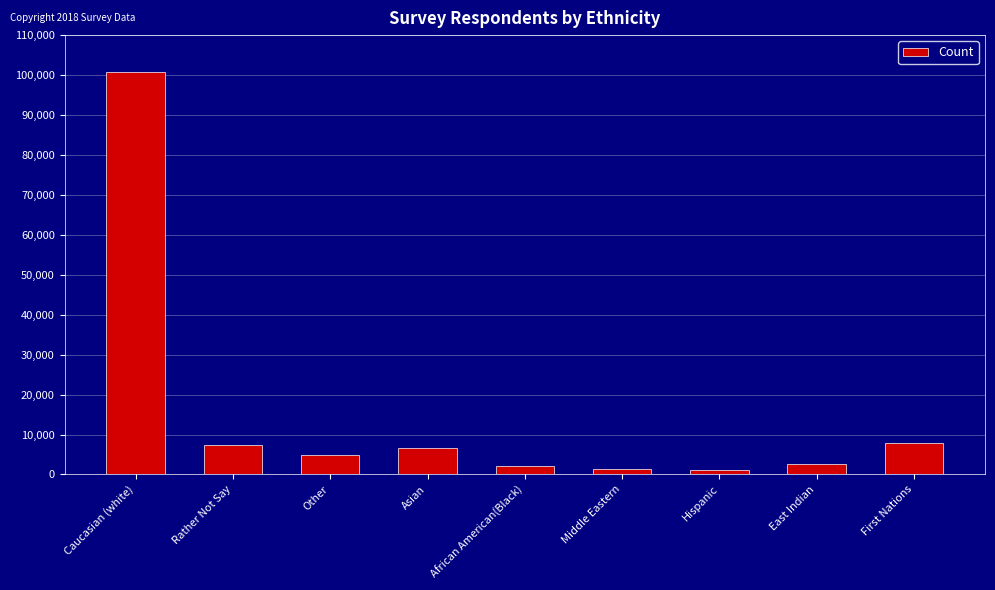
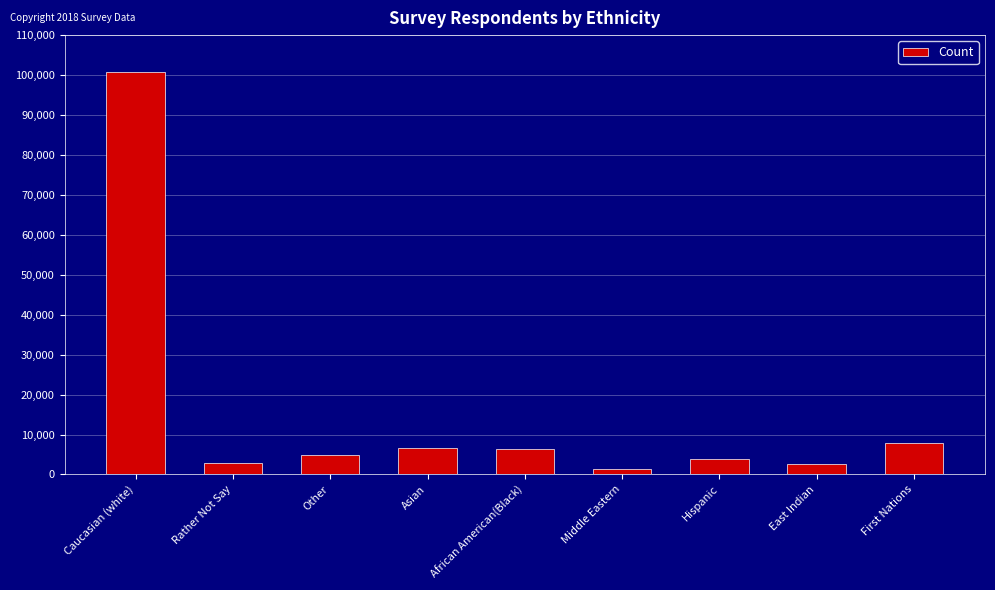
Rather Not Say: 7,000 -> 3,000
African American(Black): 2,000 -> 6,000
Hispanic: 1,000 -> 4,000
